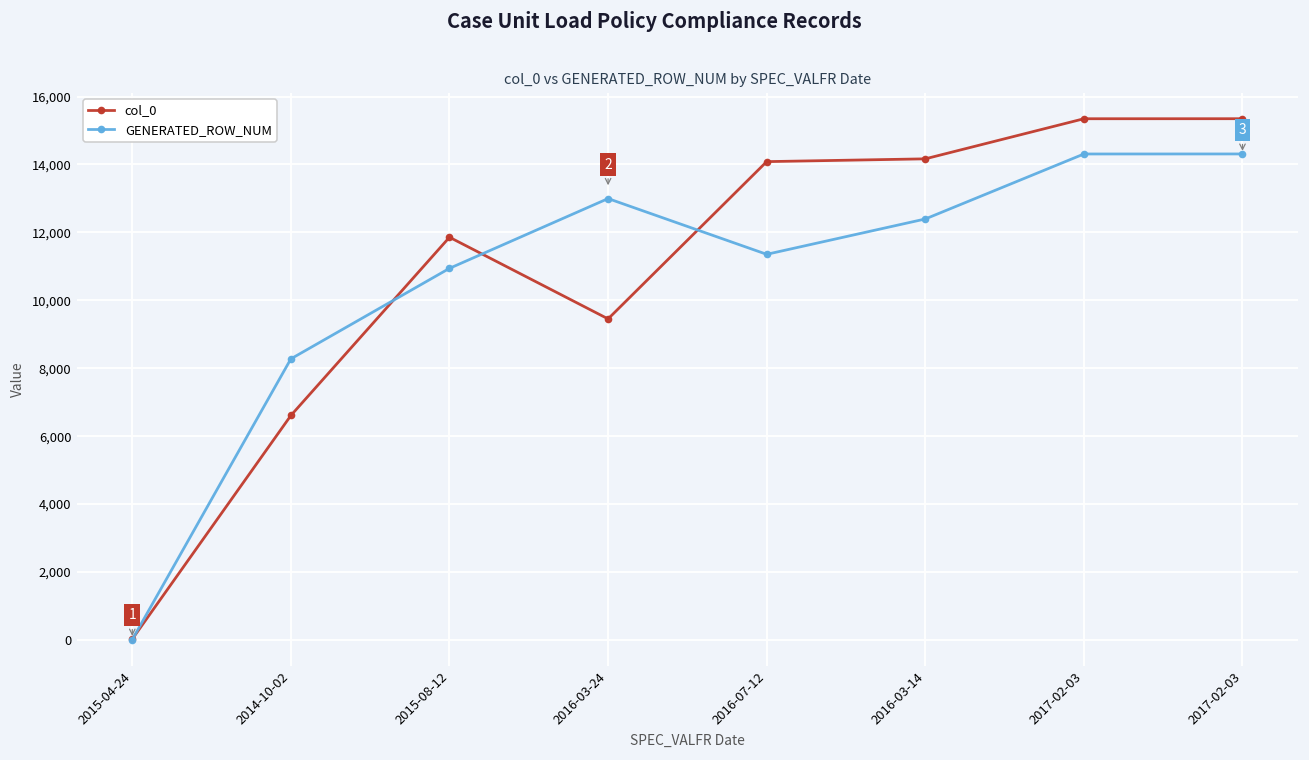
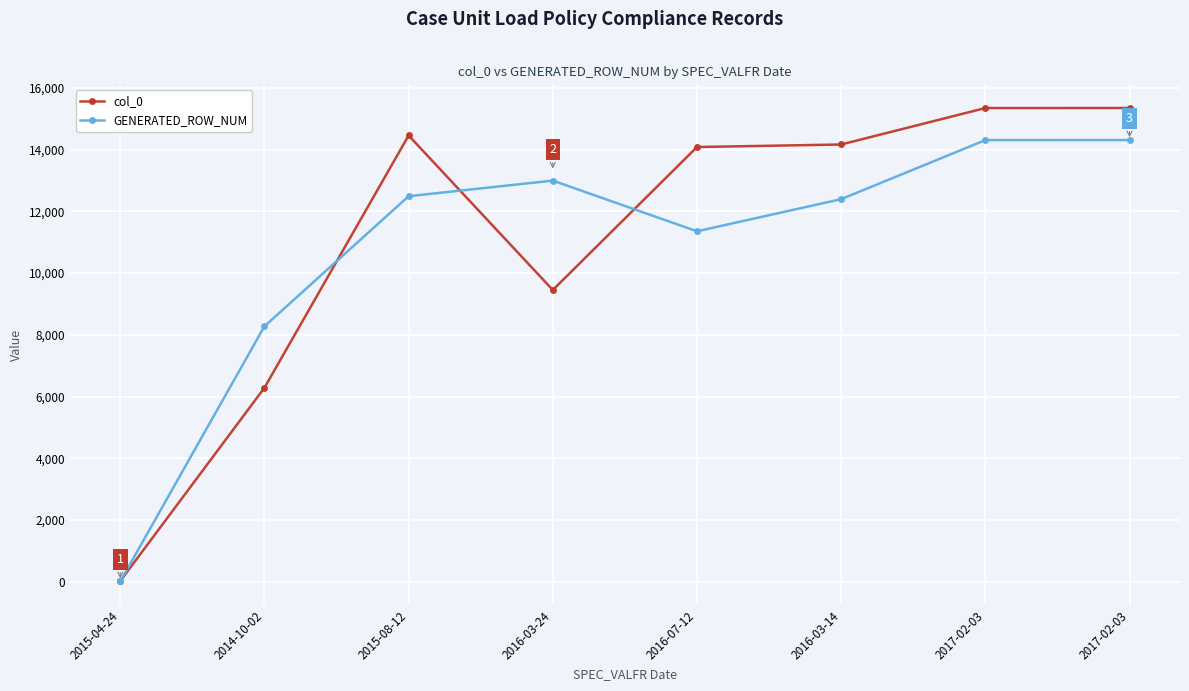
col_0, 2014-10-02: 6,600 -> 6,300
col_0, 2015-08-12: 11,900 -> 14,500
GENERATED_ROW_NUM, 2015-08-12: 10,900 -> 12,500
